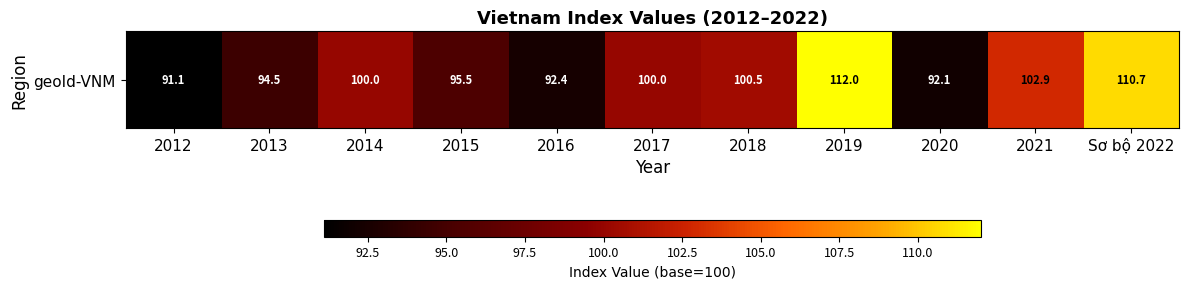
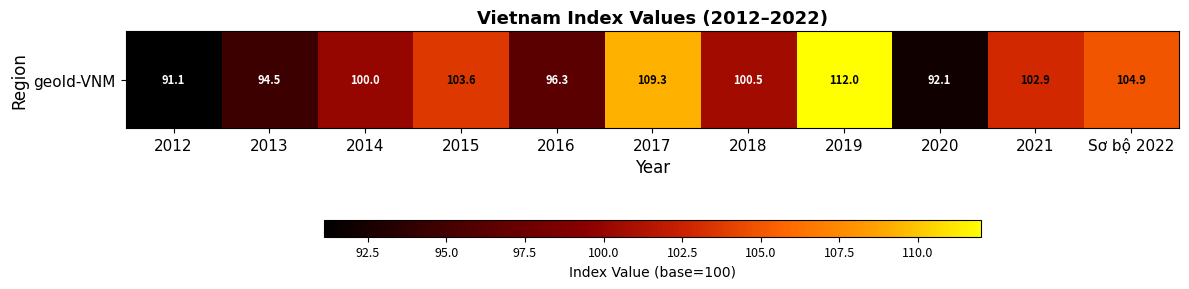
geoId-VNM, 2015: 95.5 -> 103.6
geoId-VNM, 2016: 92.4 -> 96.3
geoId-VNM, 2017: 100.0 -> 109.3
geoId-VNM, Sơ bộ 2022: 110.7 -> 104.9
